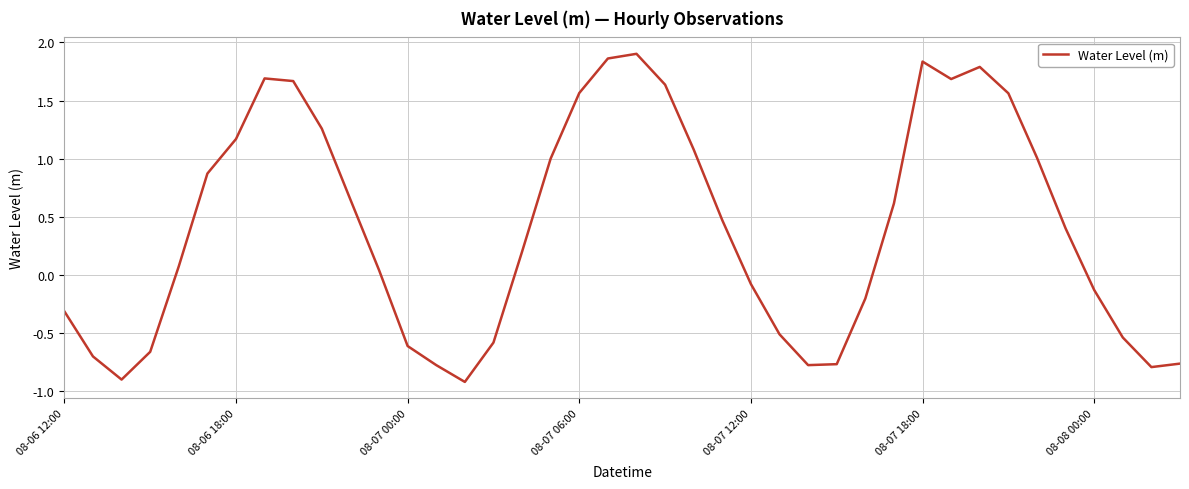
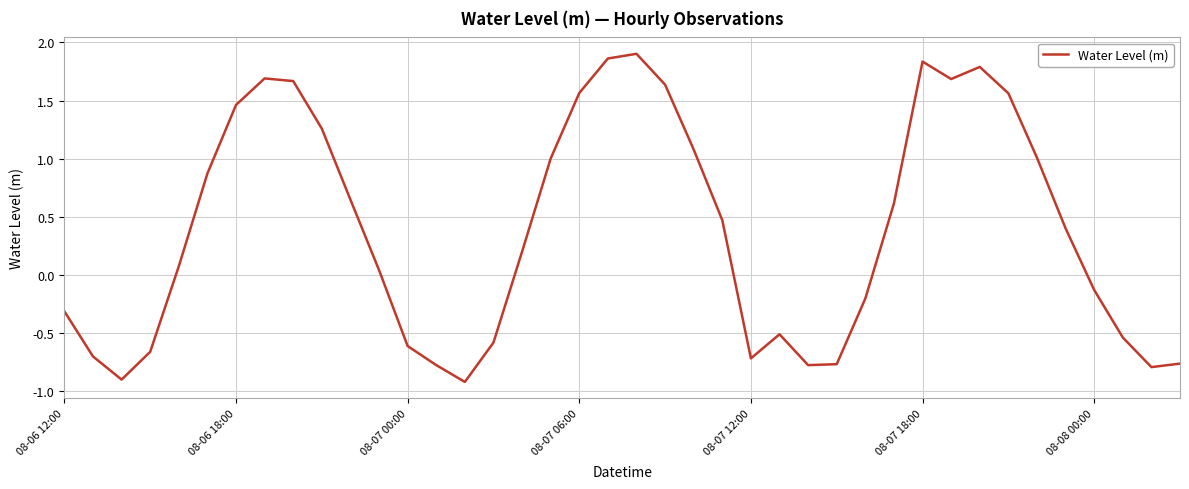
08-06 18:00: 1.17 -> 1.46
08-07 12:00: -0.08 -> -0.72
